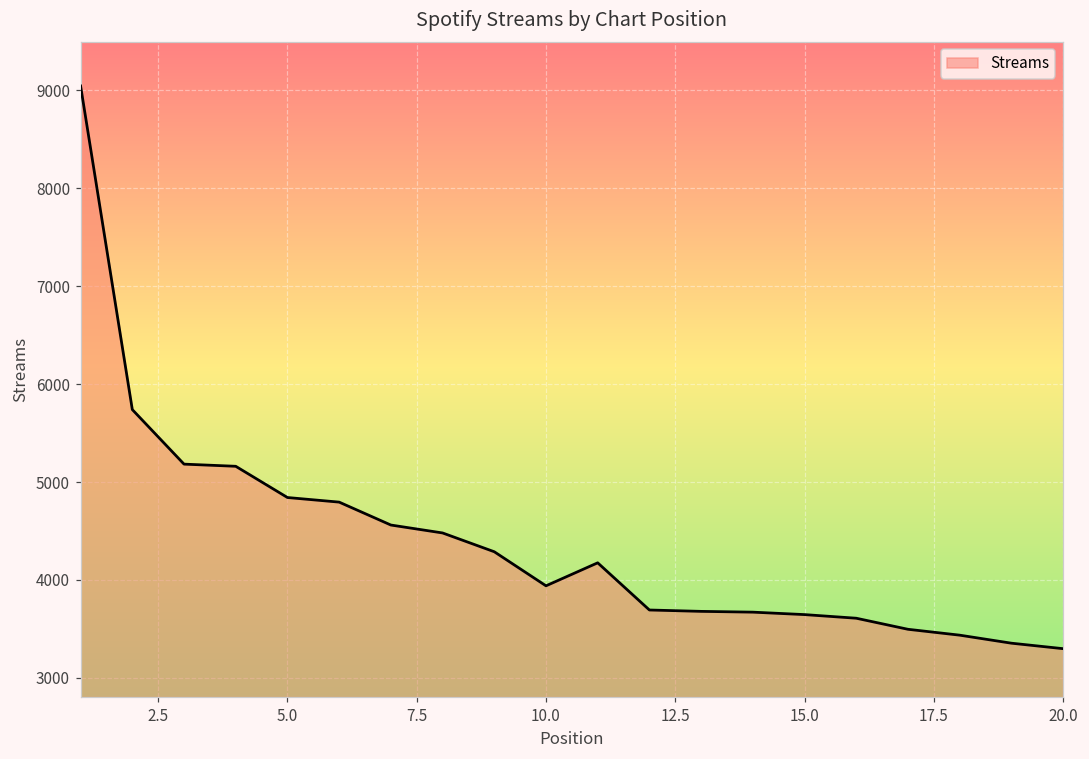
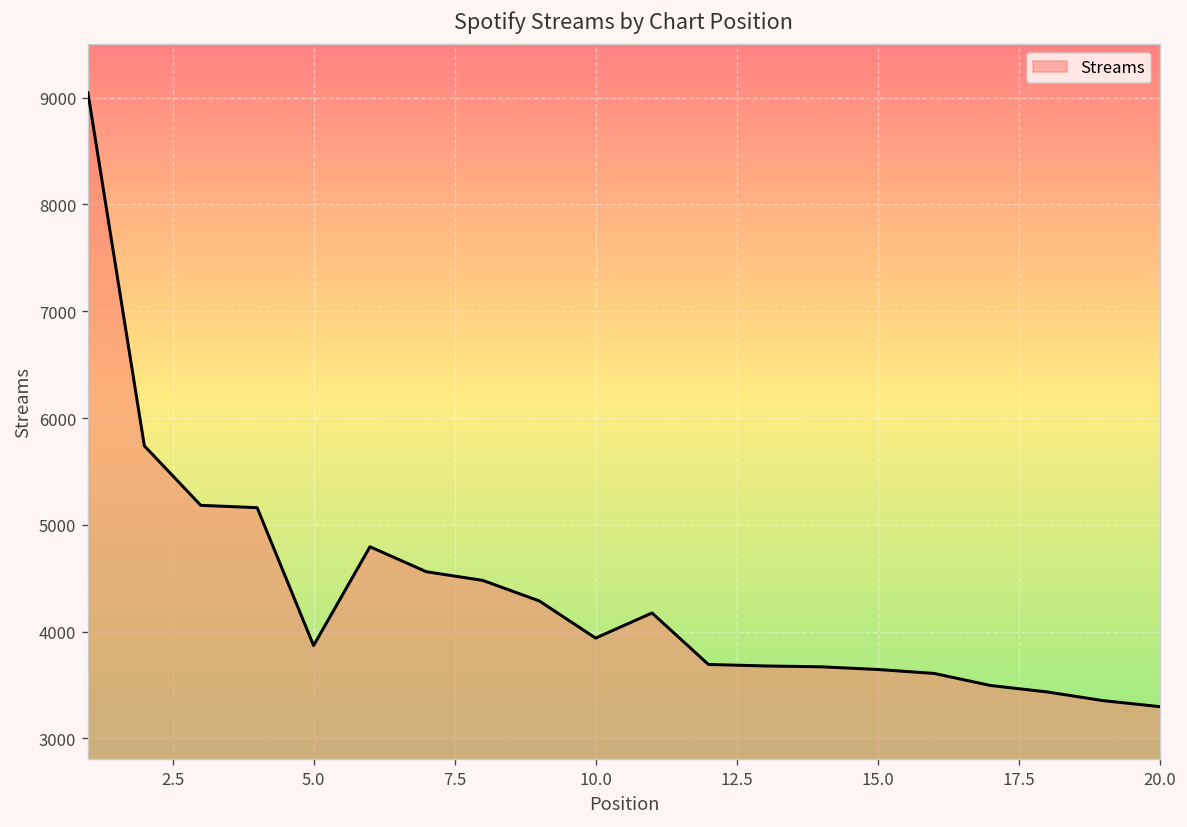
5.0: 4800 -> 3900
